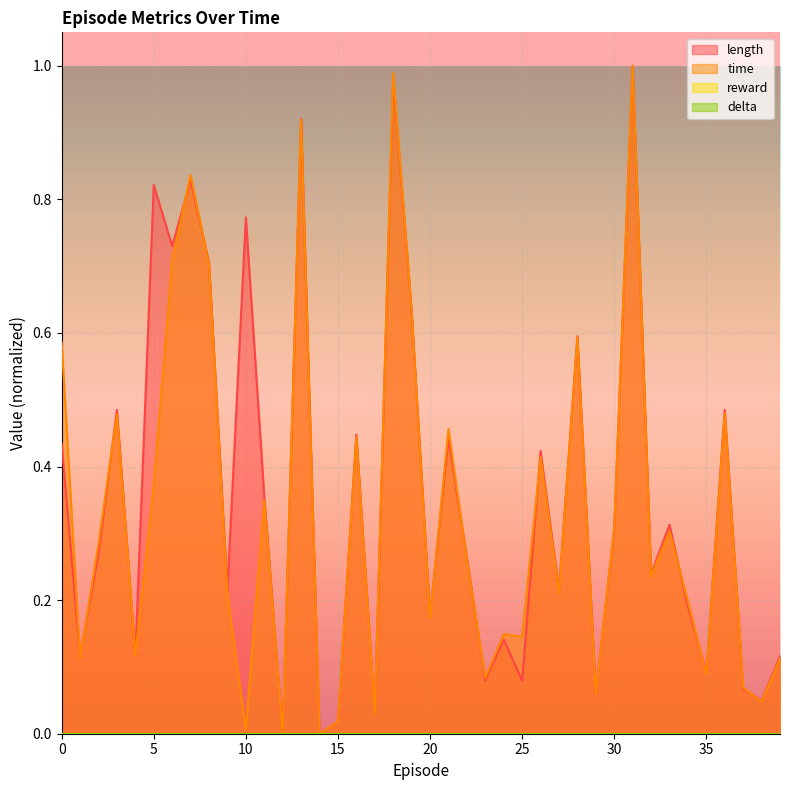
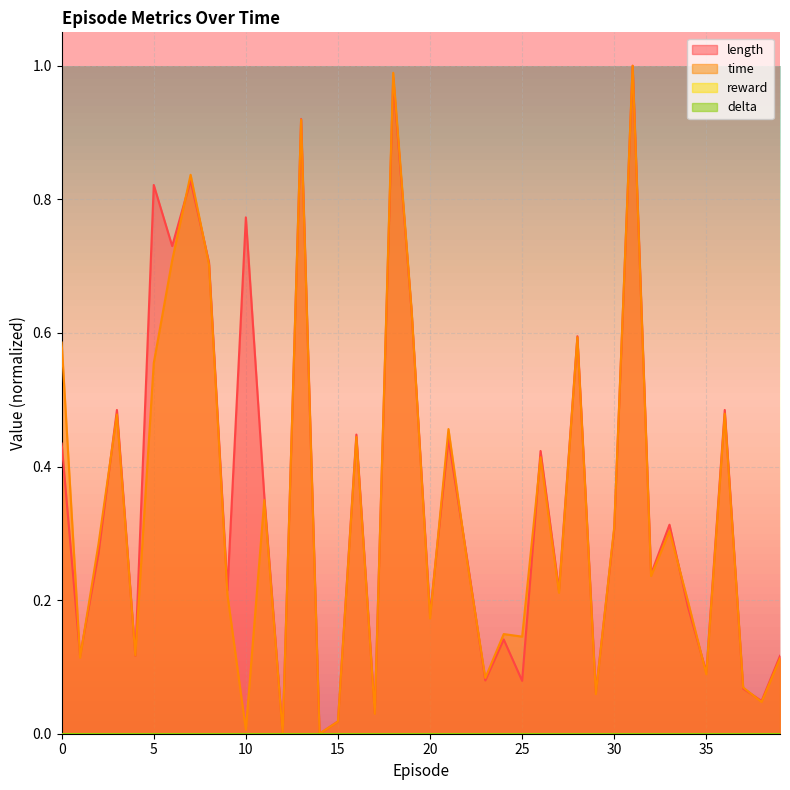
time, 5: 0.37 -> 0.55
